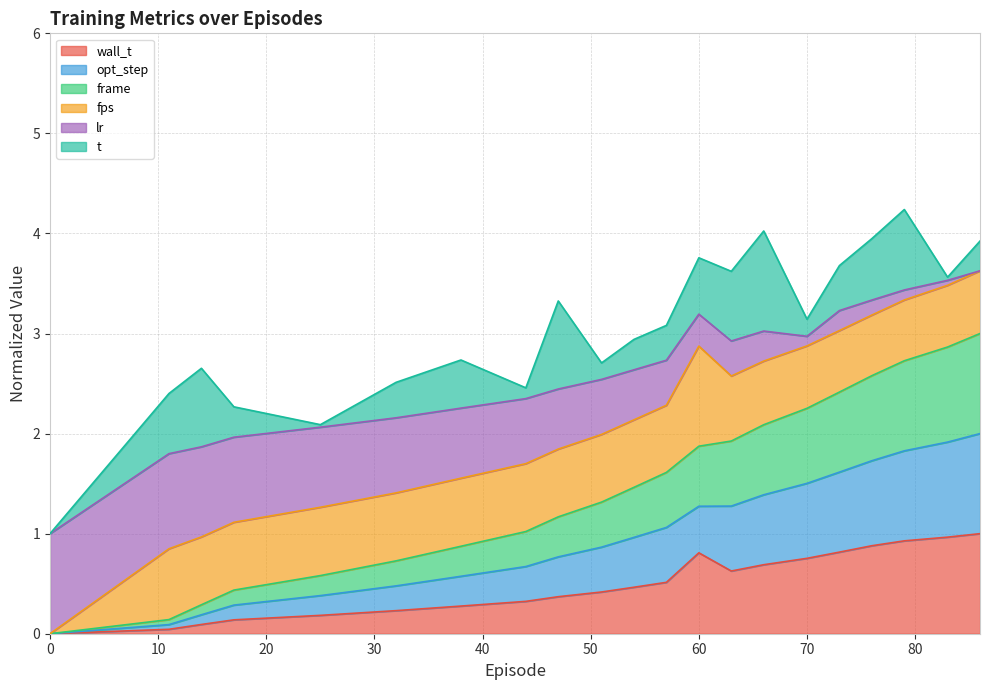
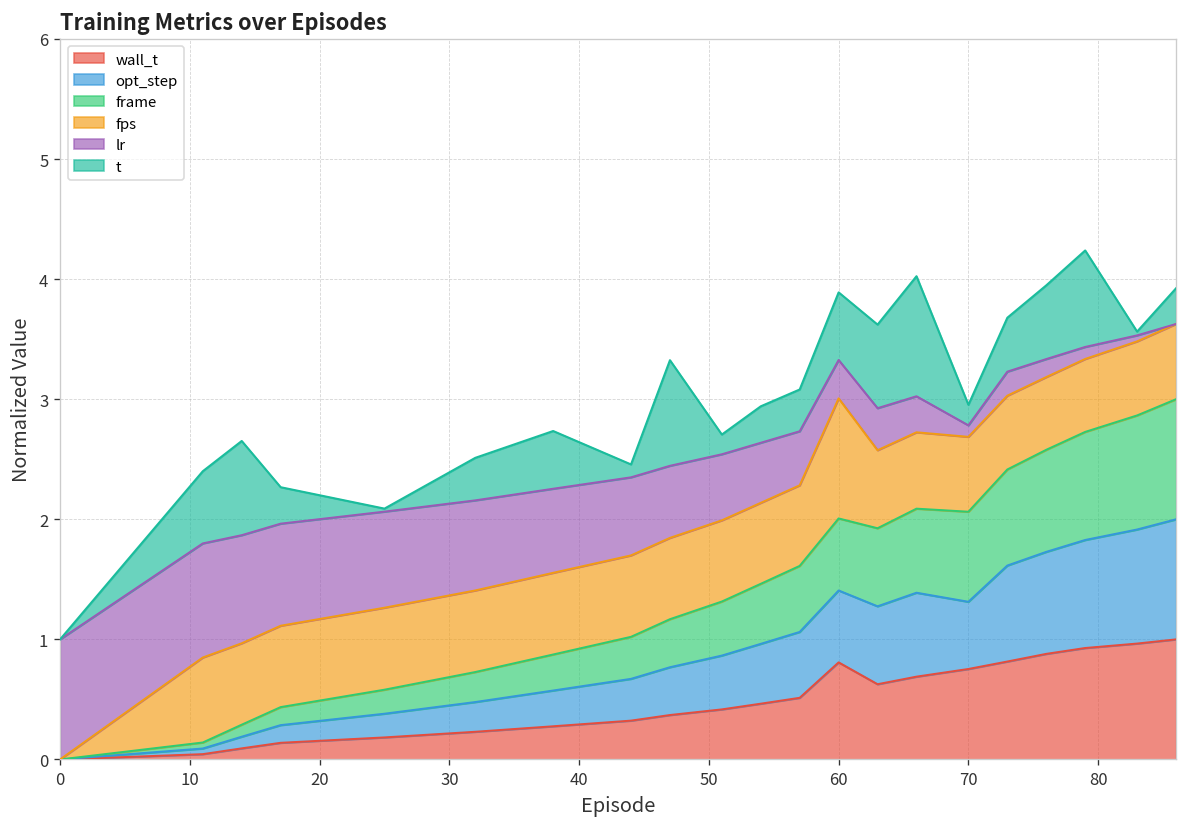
opt_step, 60: 0.47 -> 0.60
opt_step, 70: 0.75 -> 0.56
